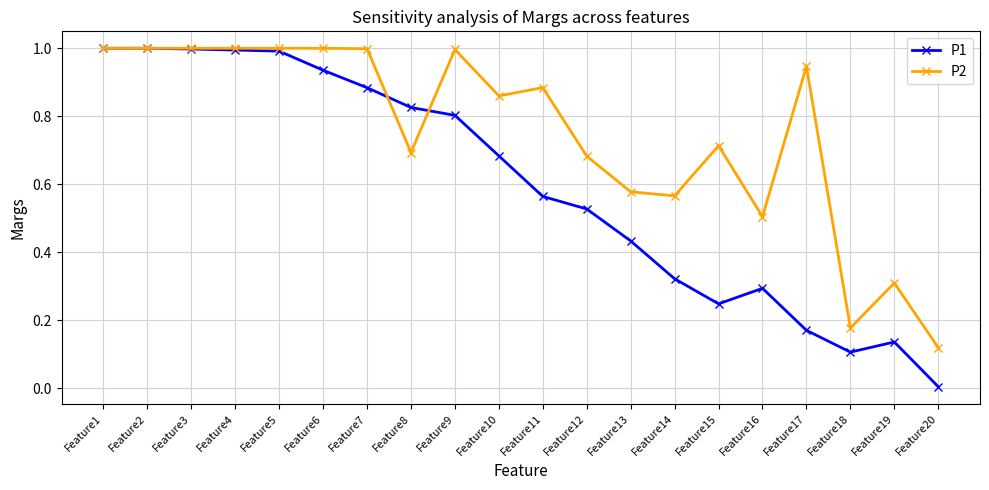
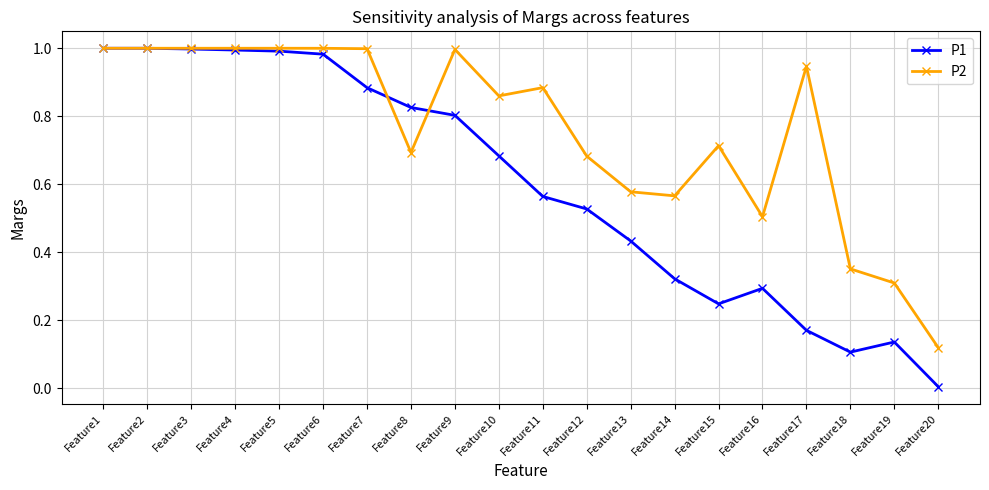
P1, Feature6: 0.94 -> 0.98
P2, Feature18: 0.18 -> 0.35
